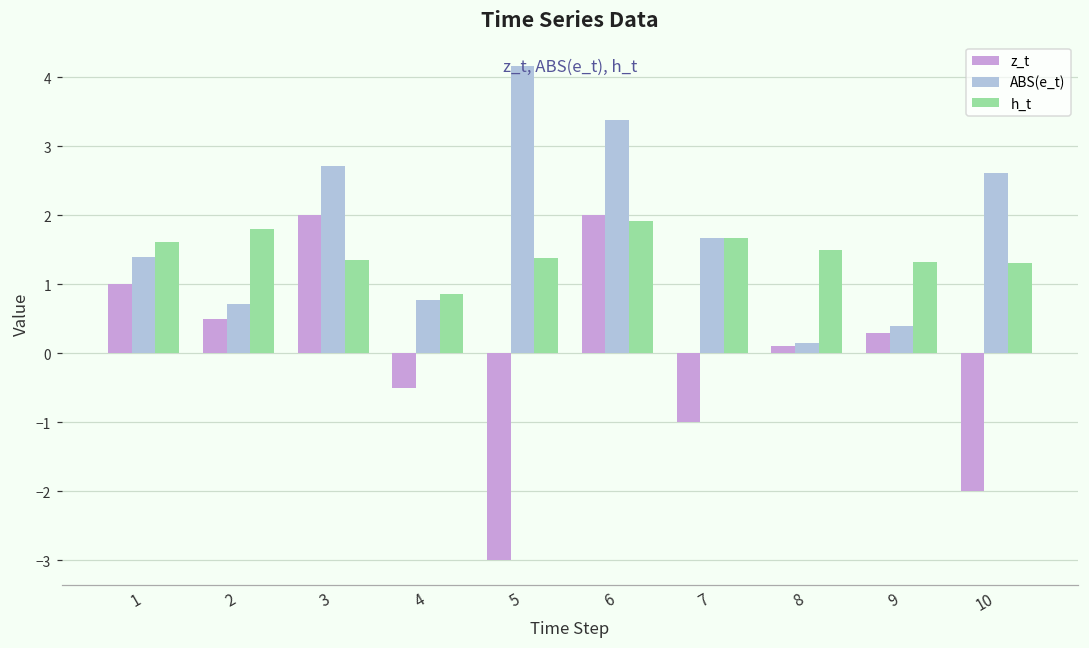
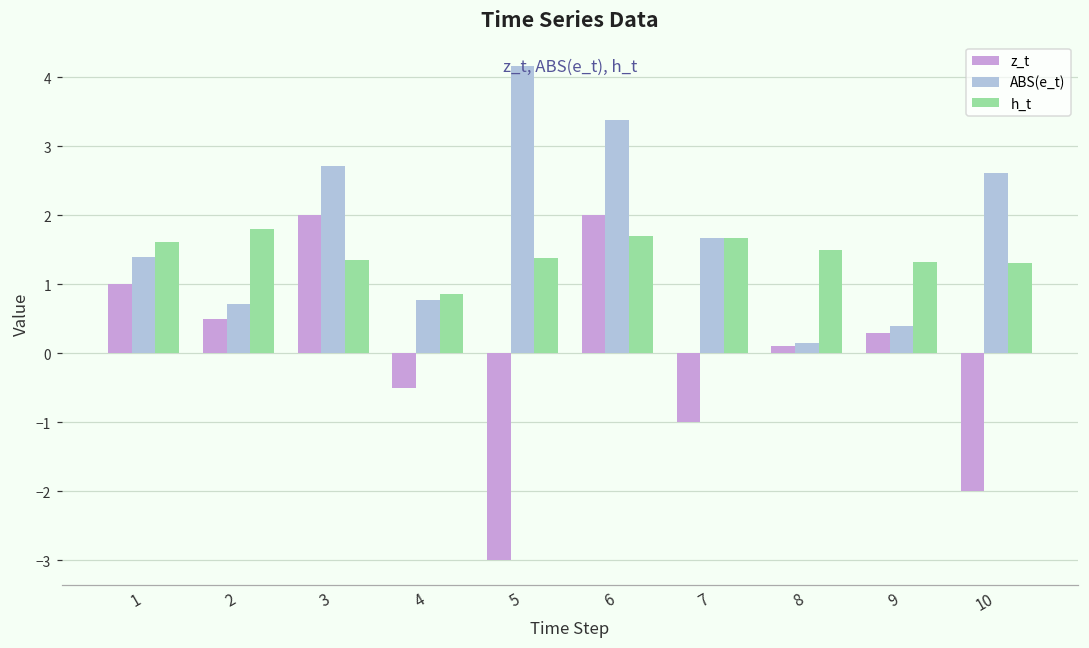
h_t, 6: 1.9 -> 1.7
